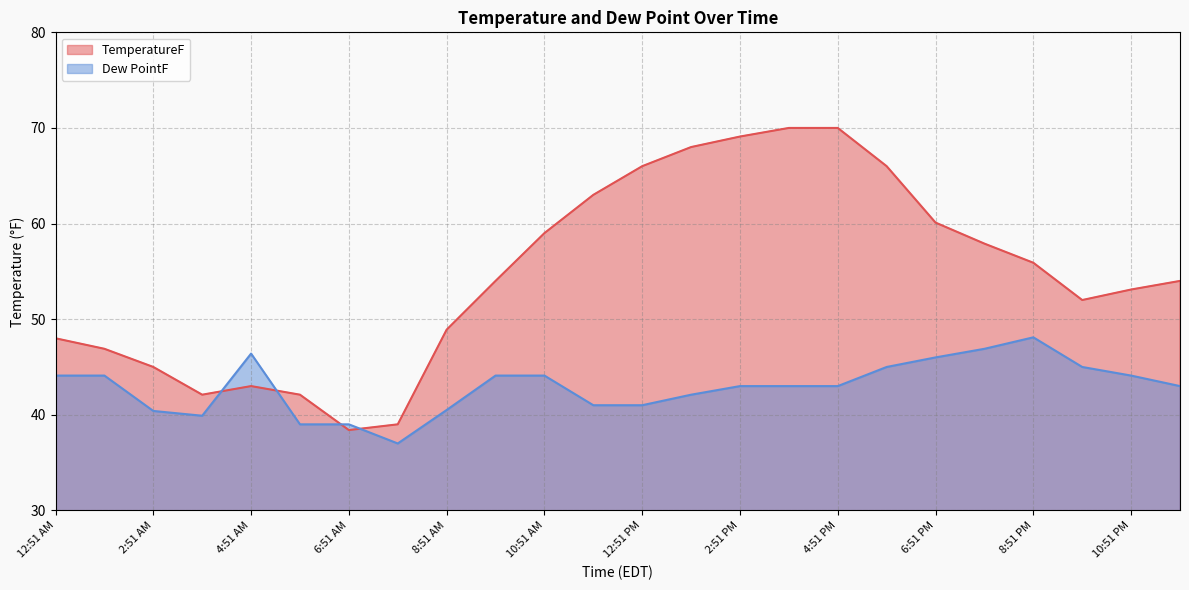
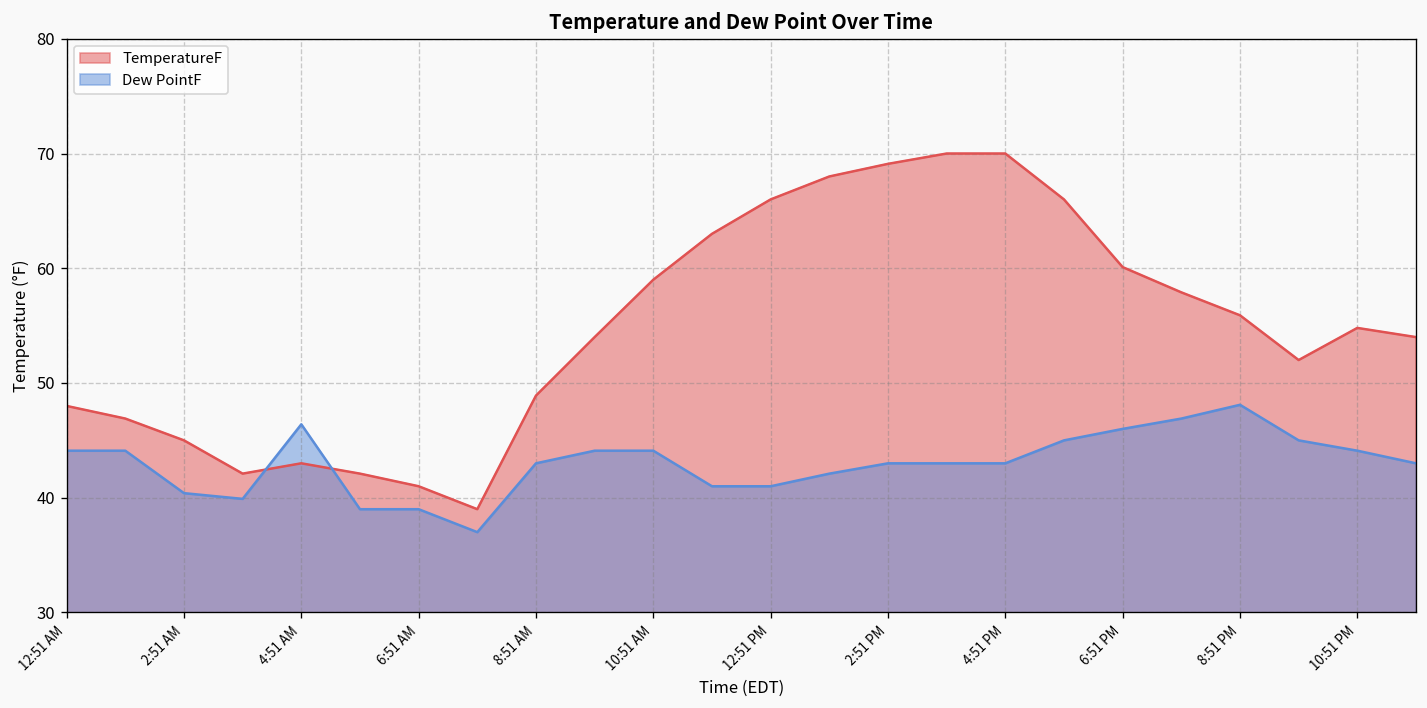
TemperatureF, 6:51 AM: 38 -> 41
Dew PointF, 8:51 AM: 41 -> 43
TemperatureF, 10:51 PM: 53 -> 55
